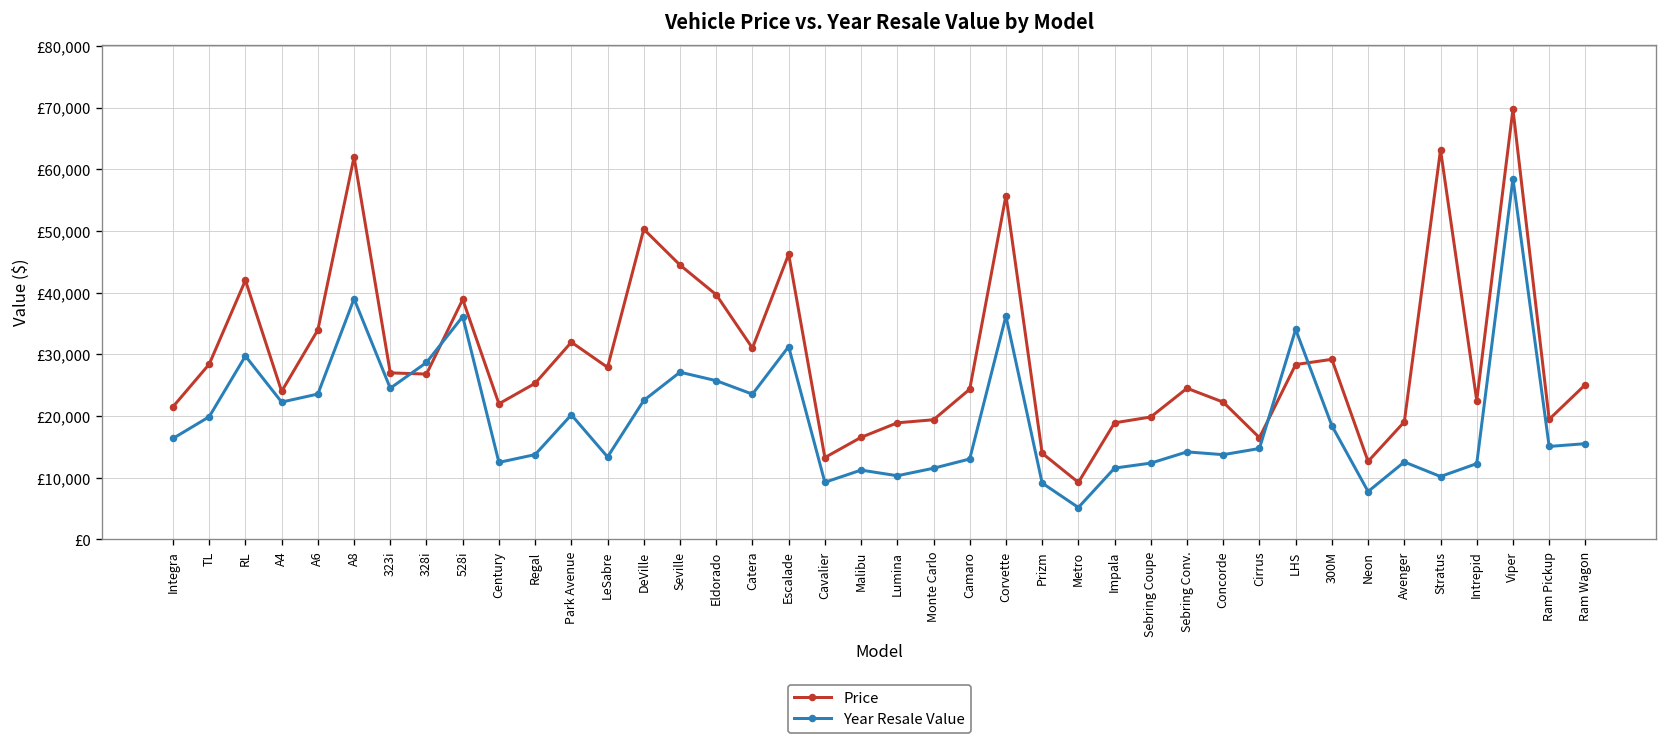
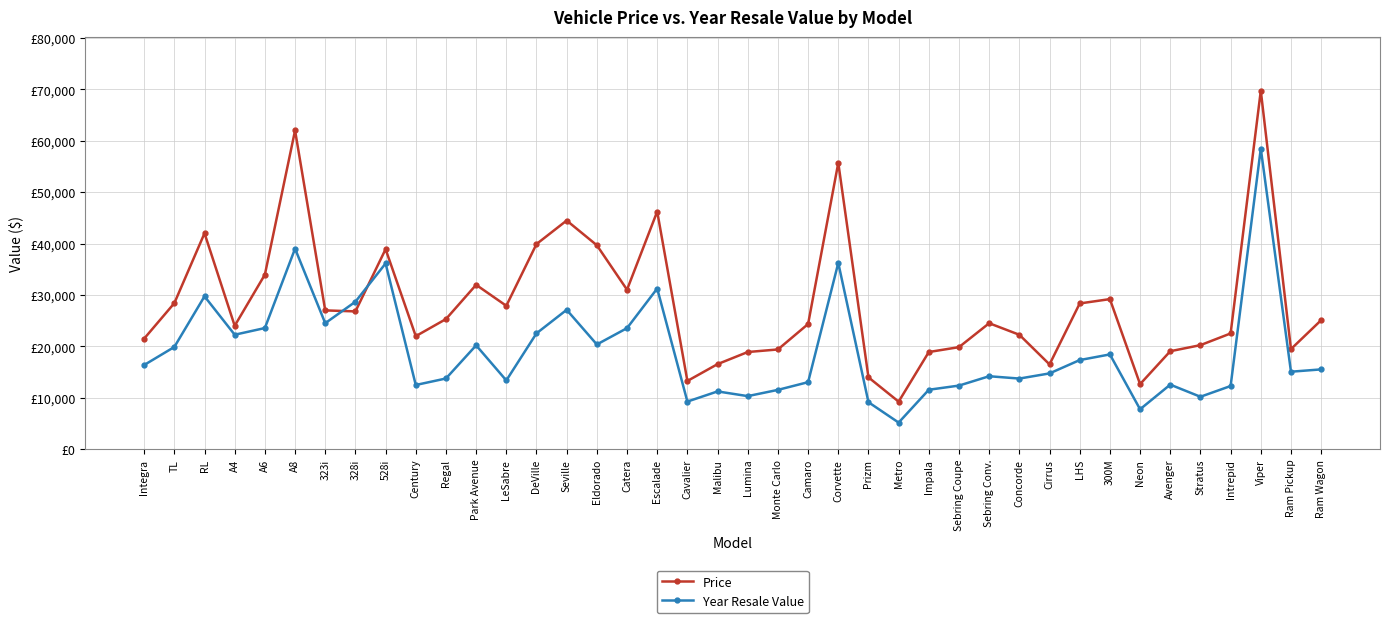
Price, DeVille: £50,000 -> £40,000
Year Resale Value, Eldorado: £26,000 -> £20,000
Year Resale Value, LHS: £34,000 -> £17,000
Price, Stratus: £63,000 -> £20,000
